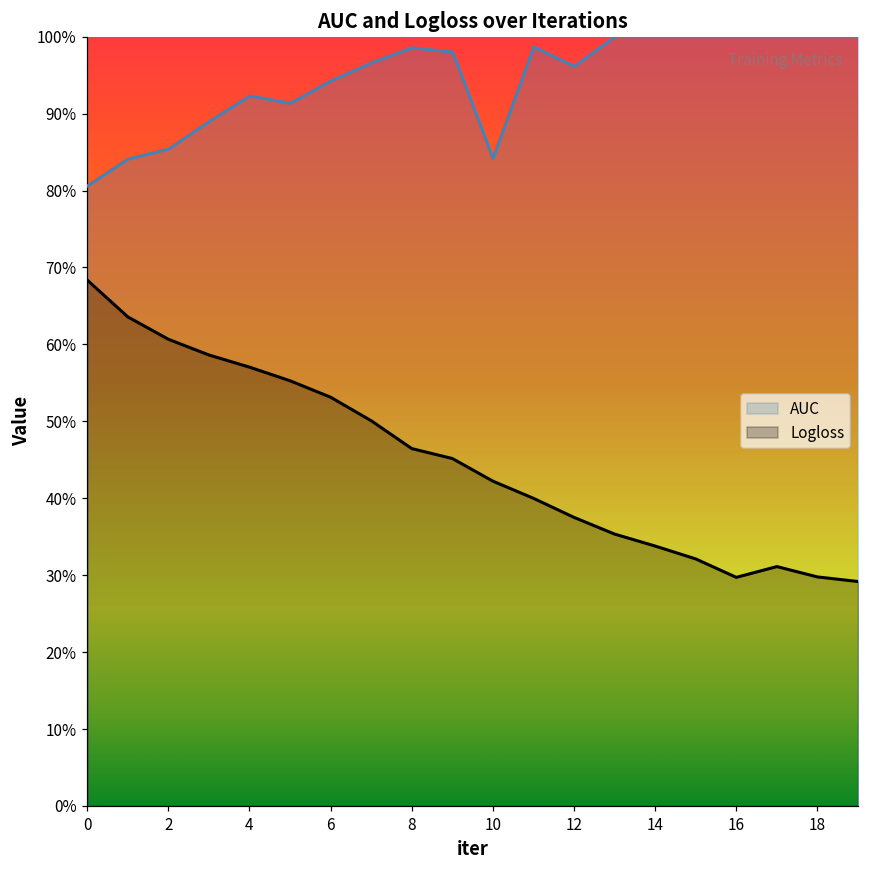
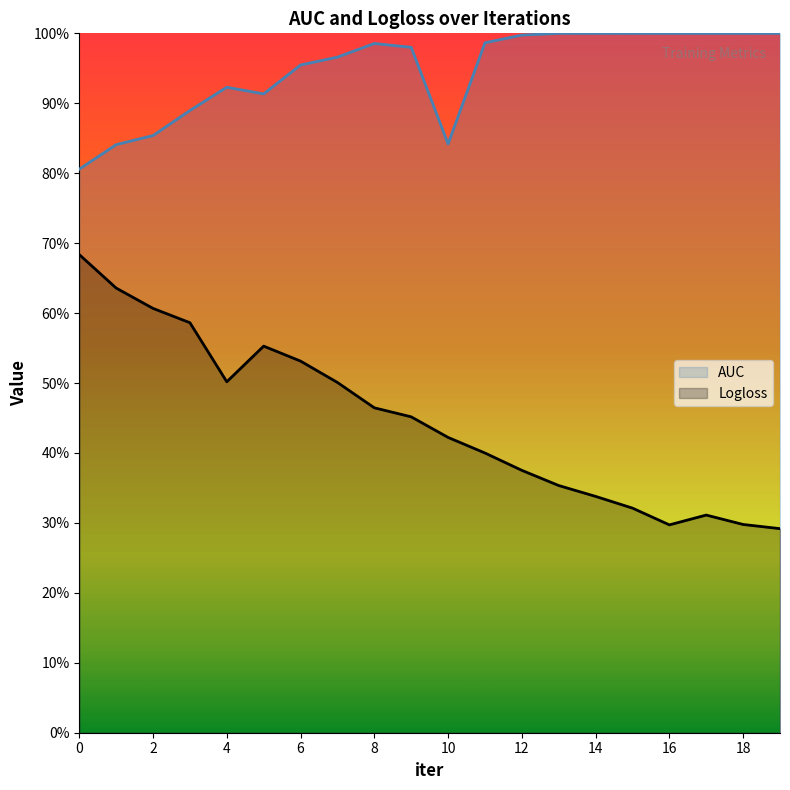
Logloss, 4: 57% -> 50%
AUC, 6: 94% -> 95%
AUC, 12: 96% -> 100%
